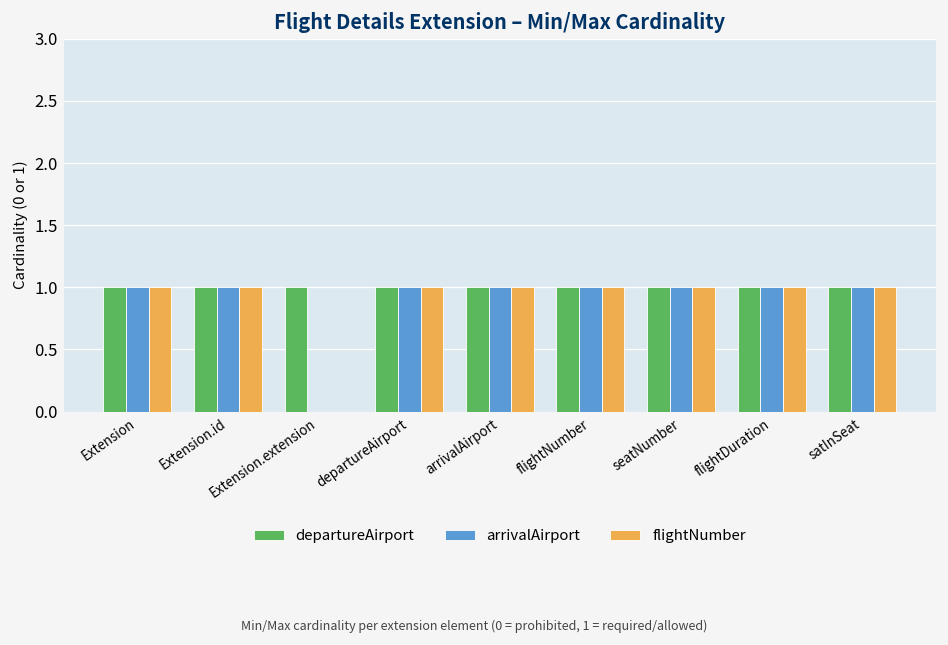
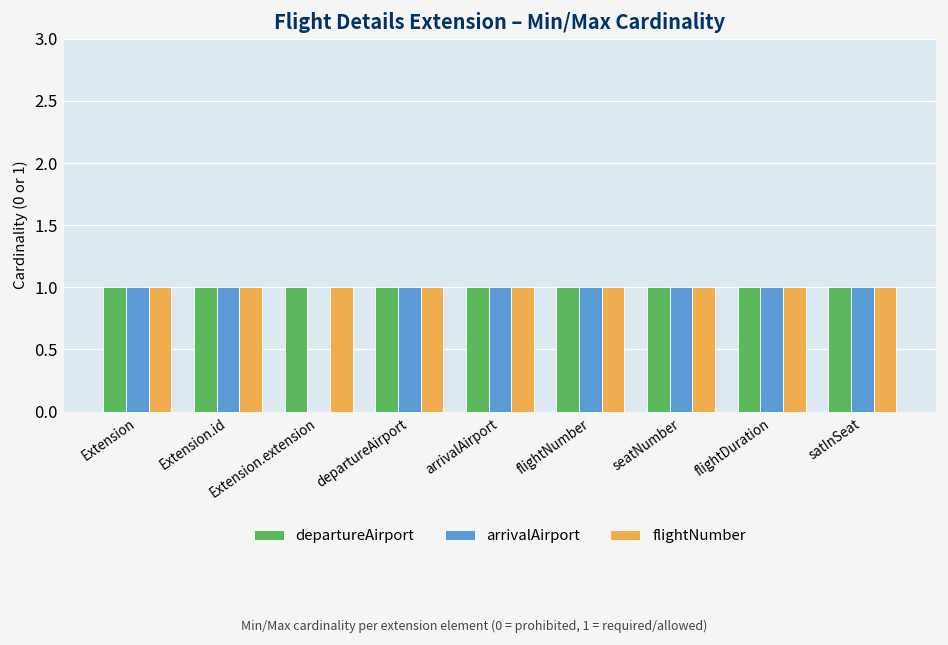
flightNumber, Extension.extension: 0 -> 1
